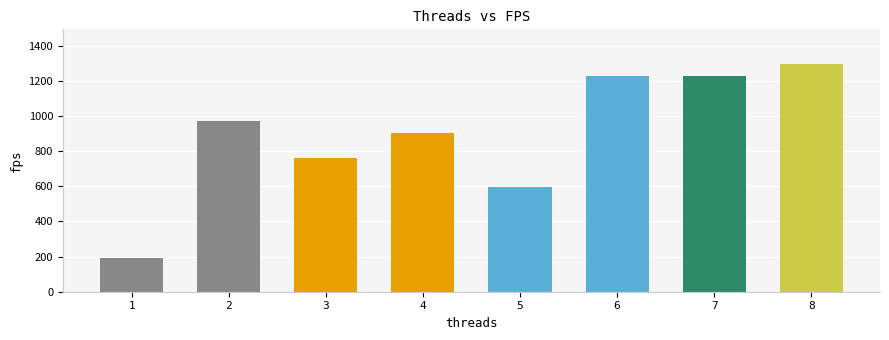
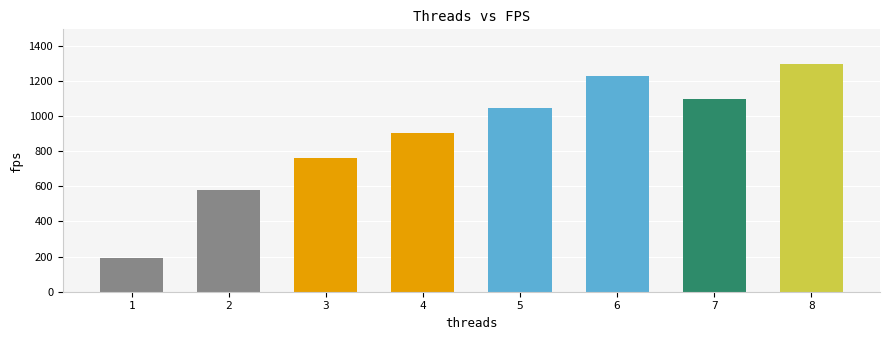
2: 970 -> 580
5: 590 -> 1040
7: 1230 -> 1100
